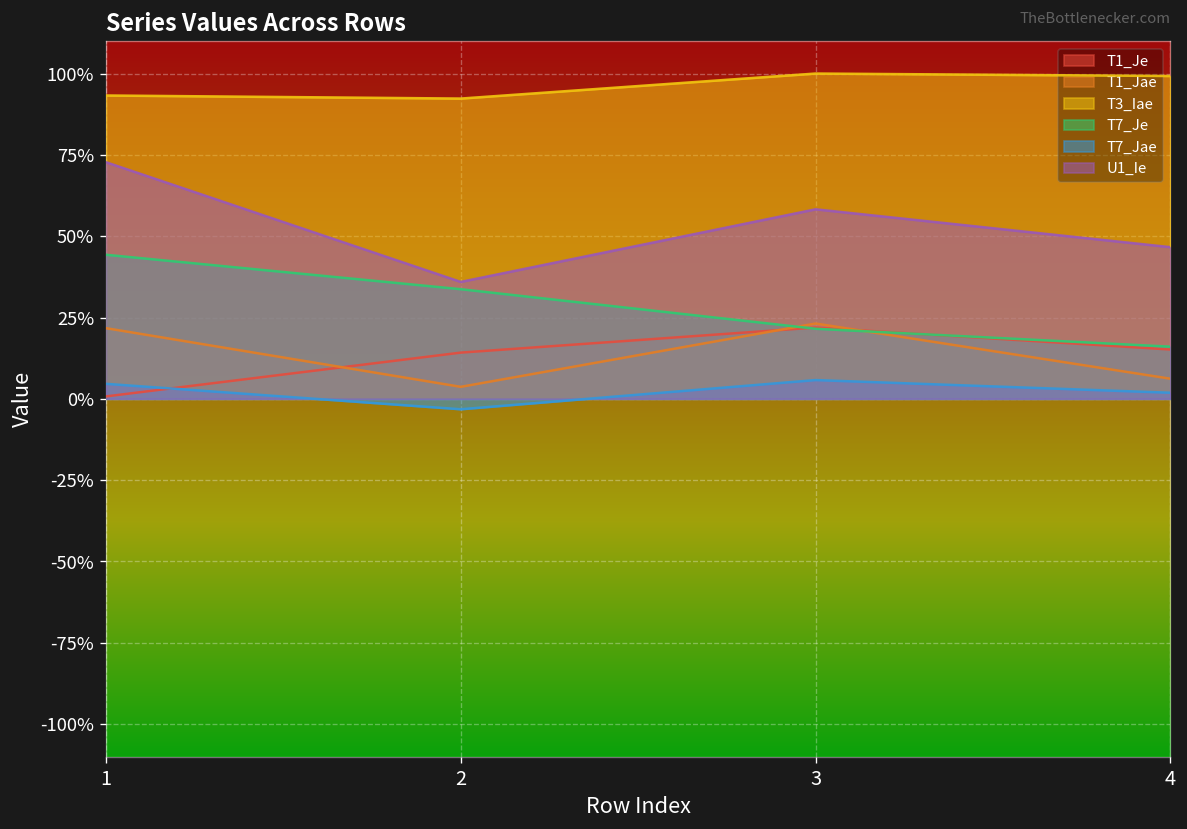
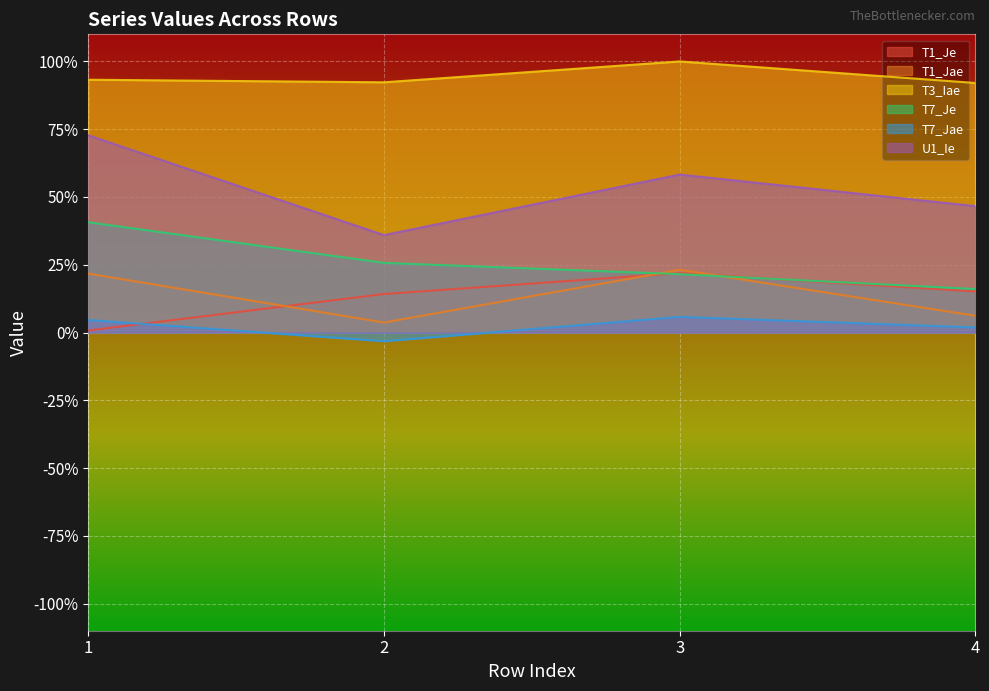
T7_Je, 1: 44% -> 41%
T7_Je, 2: 34% -> 26%
T3_Iae, 4: 99% -> 92%
